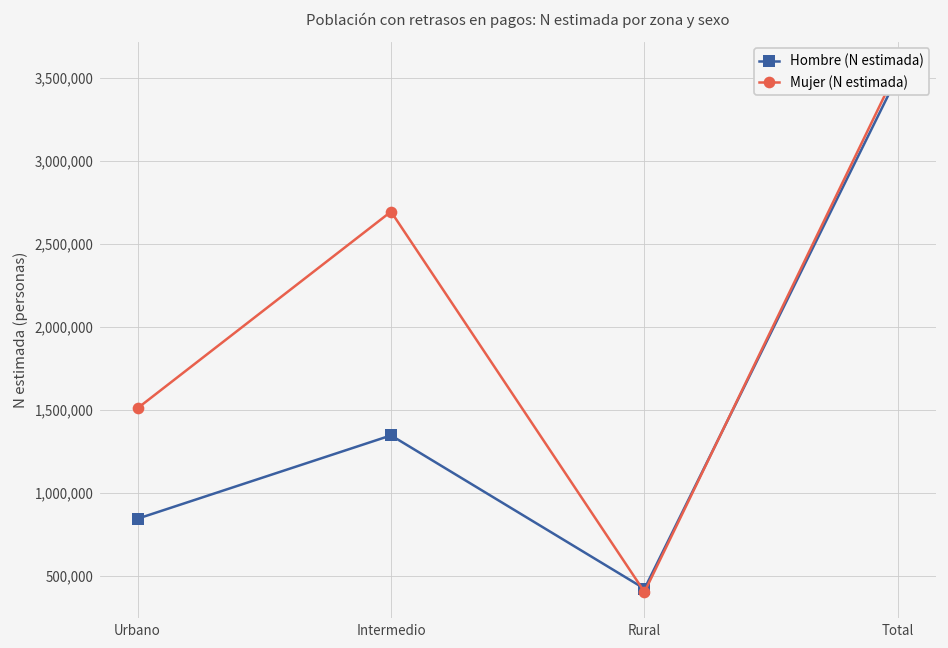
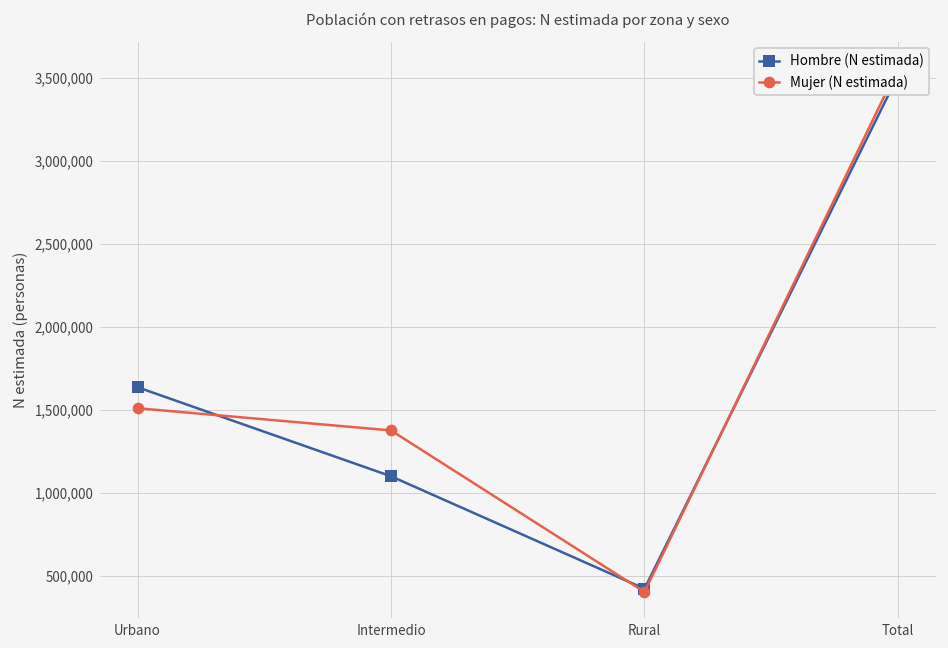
Hombre (N estimada), Urbano: 840,000 -> 1,640,000
Hombre (N estimada), Intermedio: 1,350,000 -> 1,100,000
Mujer (N estimada), Intermedio: 2,690,000 -> 1,380,000
